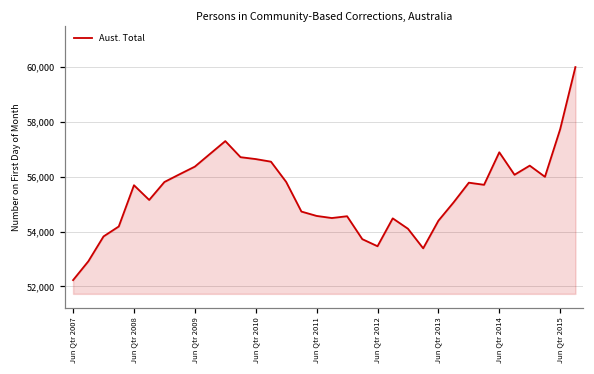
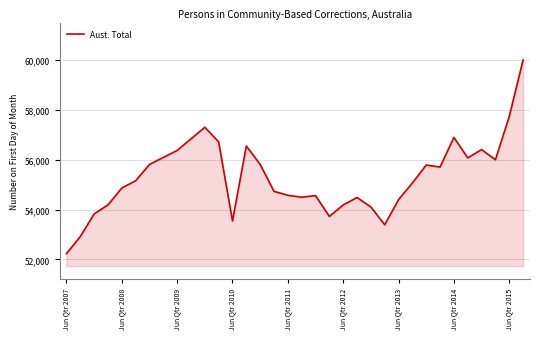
Jun Qtr 2008: 55,700 -> 54,900
Jun Qtr 2010: 56,600 -> 53,500
Jun Qtr 2012: 53,500 -> 54,200
